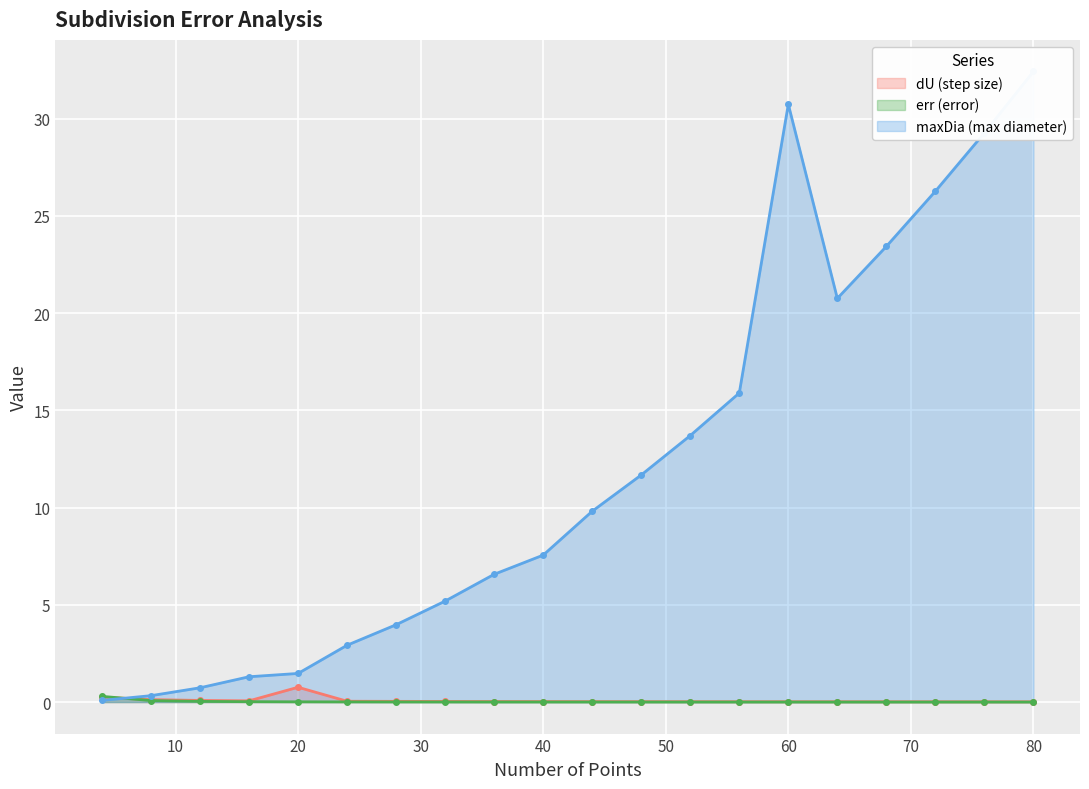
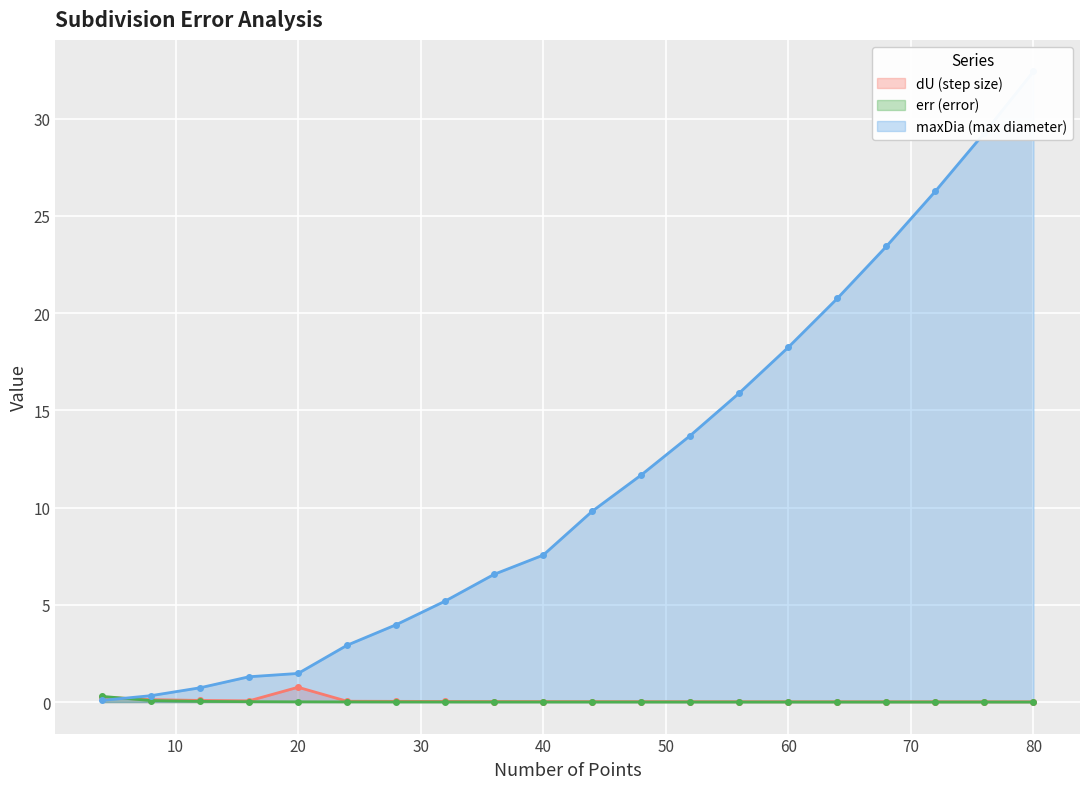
maxDia (max diameter), 60: 30.7 -> 18.2
